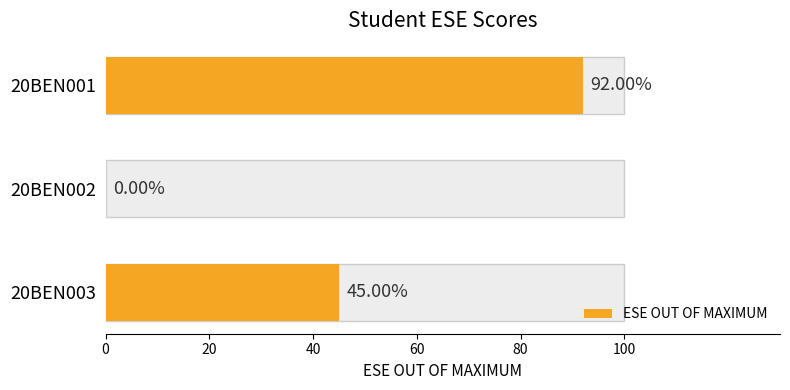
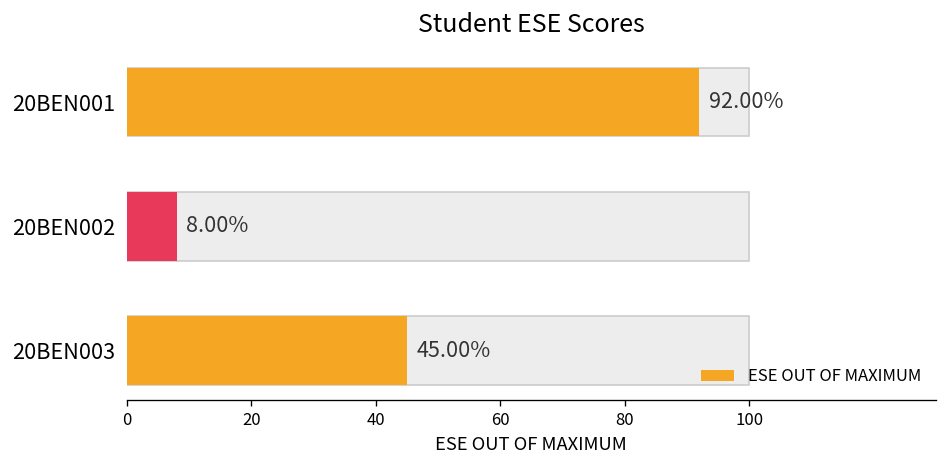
ESE OUT OF MAXIMUM, 20BEN002: 0.00% -> 8.00%
